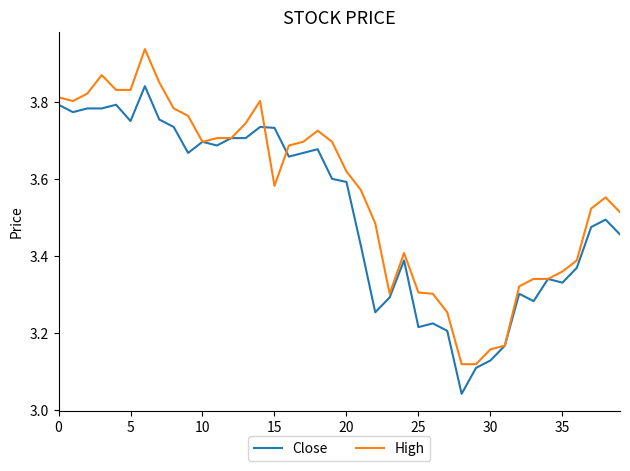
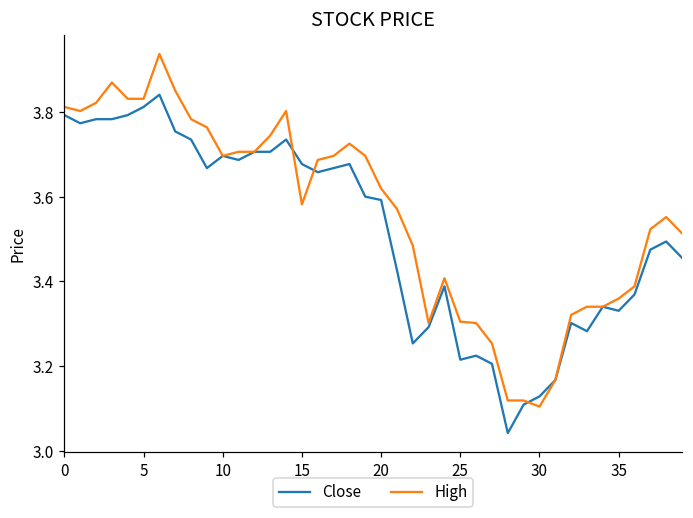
Close, 5: 3.75 -> 3.81
Close, 15: 3.73 -> 3.68
High, 30: 3.16 -> 3.10
